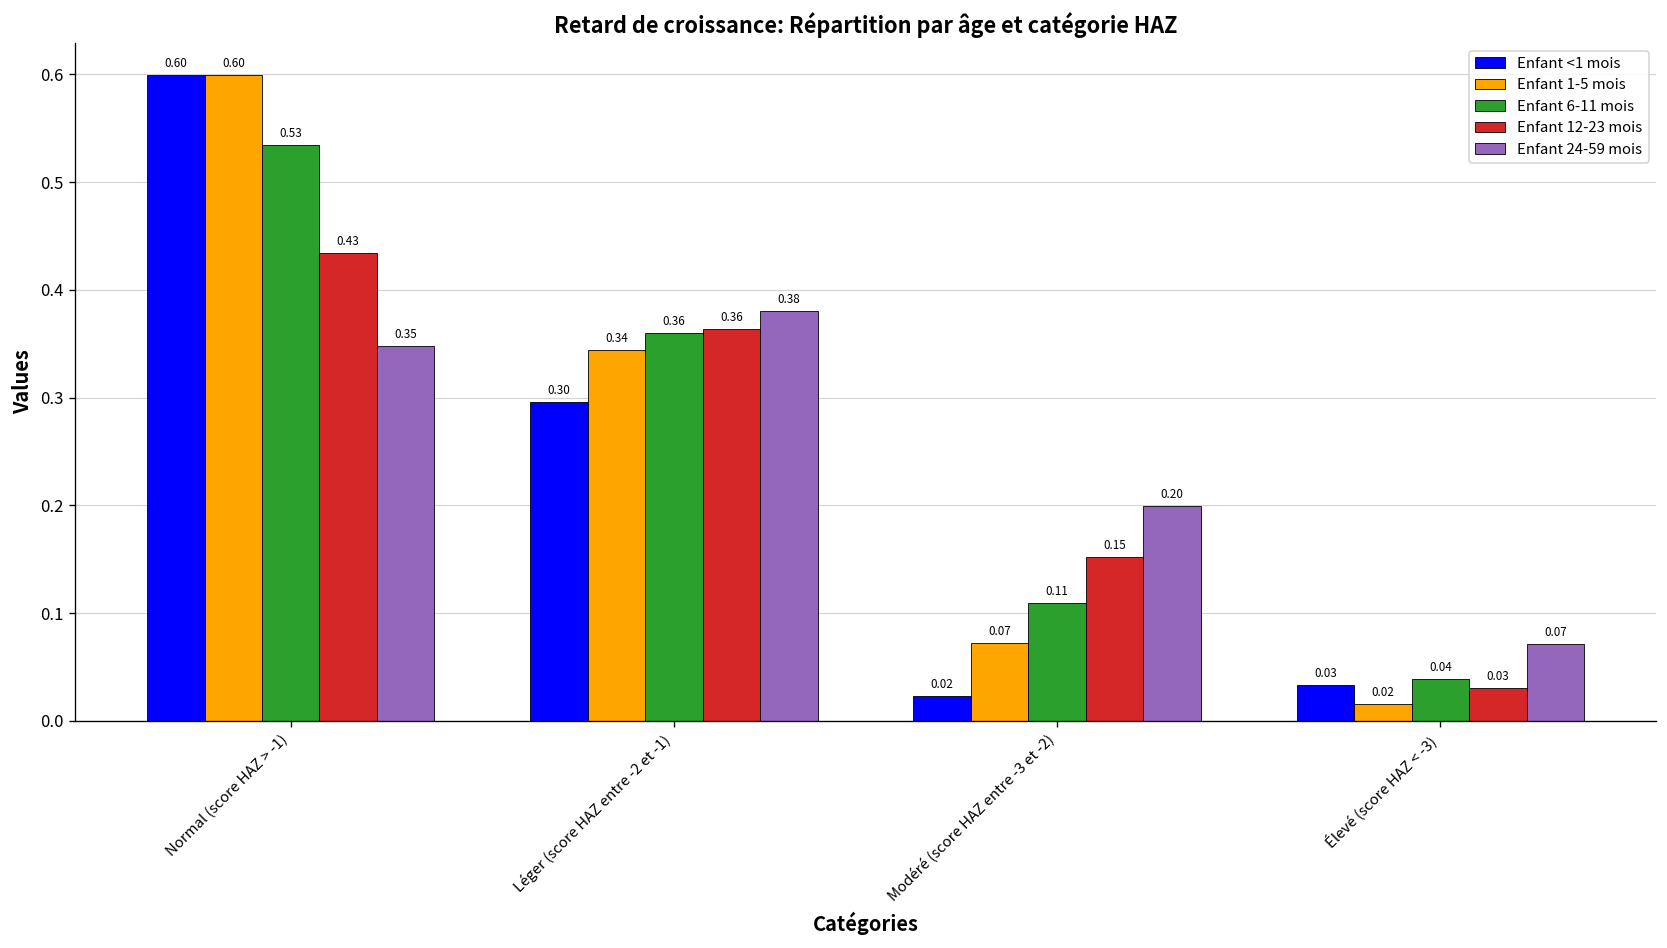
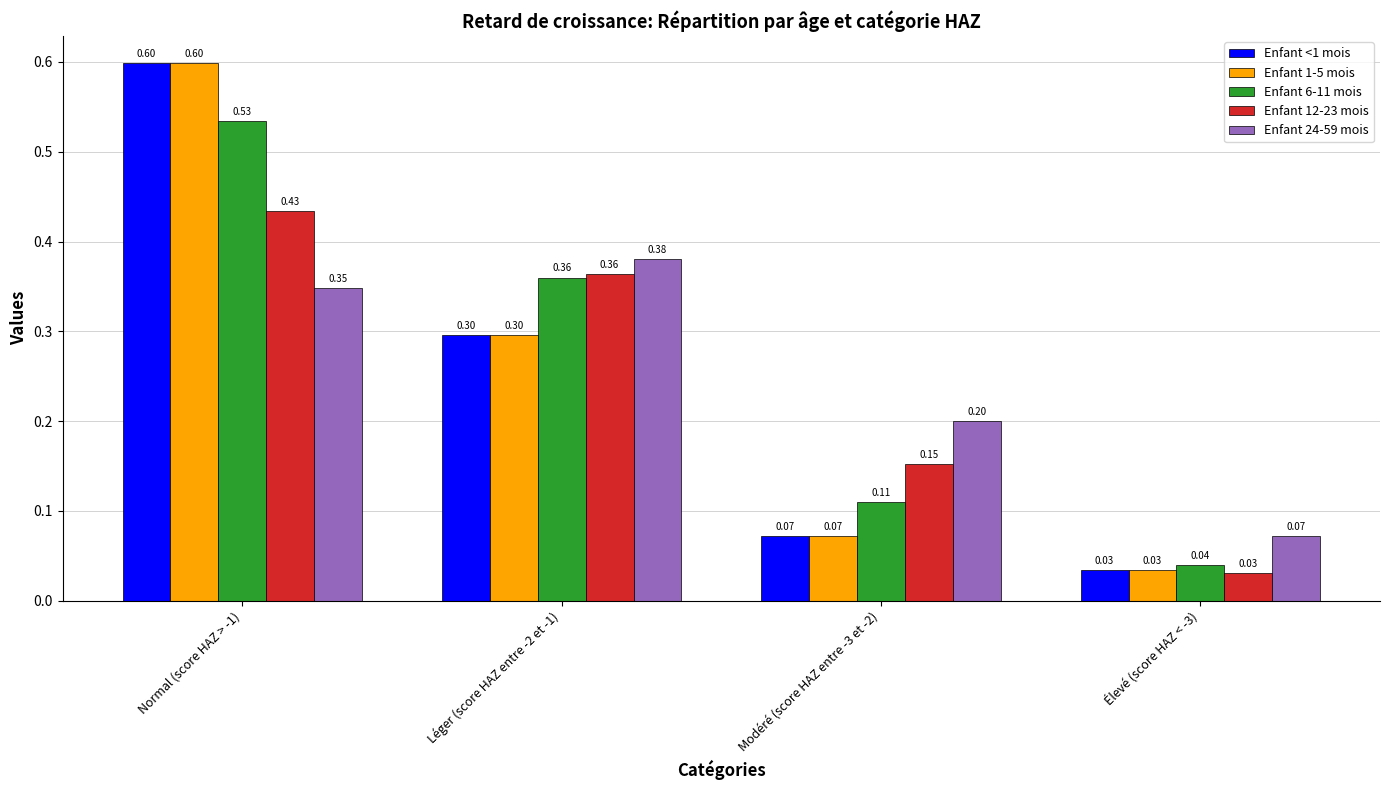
Enfant 1-5 mois, Léger (score HAZ entre -2 et -1): 0.34 -> 0.30
Enfant <1 mois, Modéré (score HAZ entre -3 et -2): 0.02 -> 0.07
Enfant 1-5 mois, Élevé (score HAZ < -3): 0.02 -> 0.03
